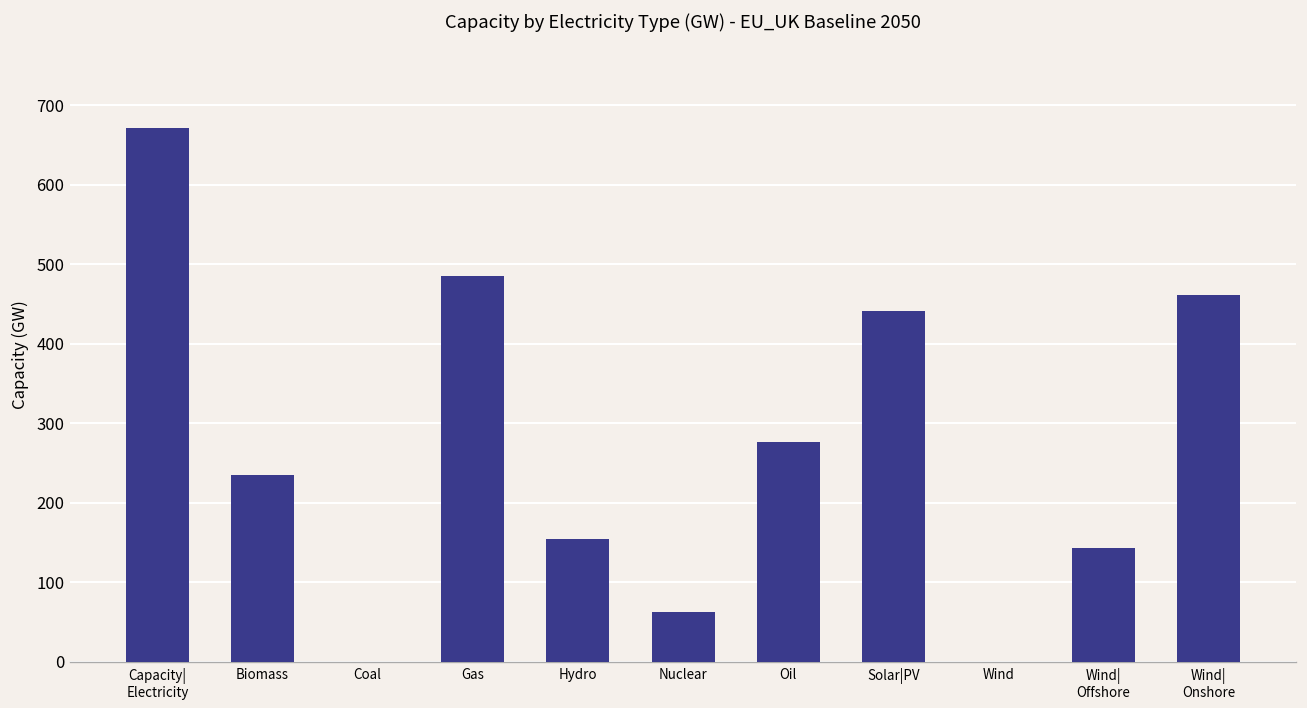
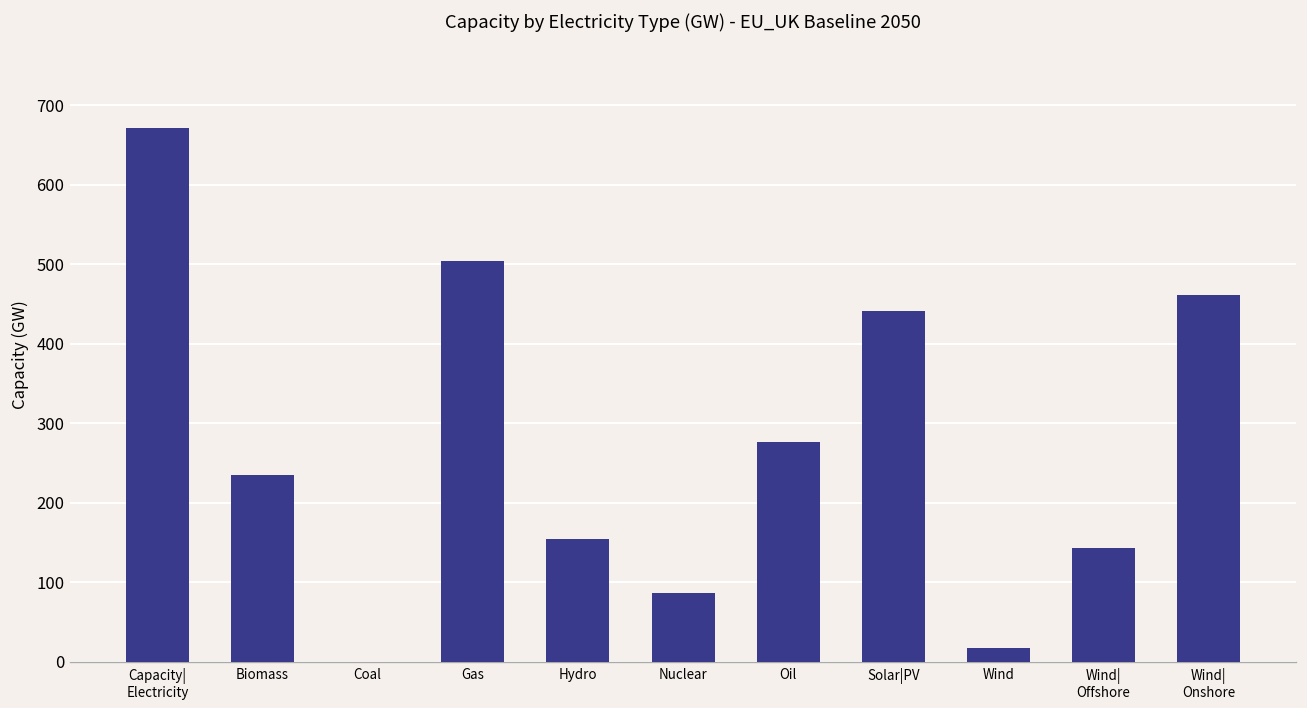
Gas: 490 -> 500
Nuclear: 60 -> 90
Wind: 0 -> 20
